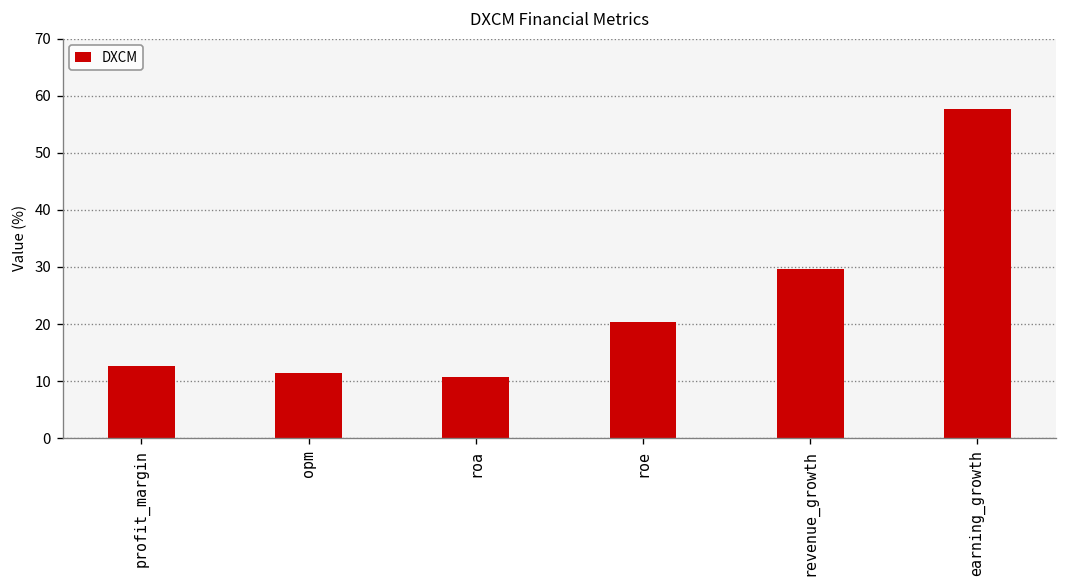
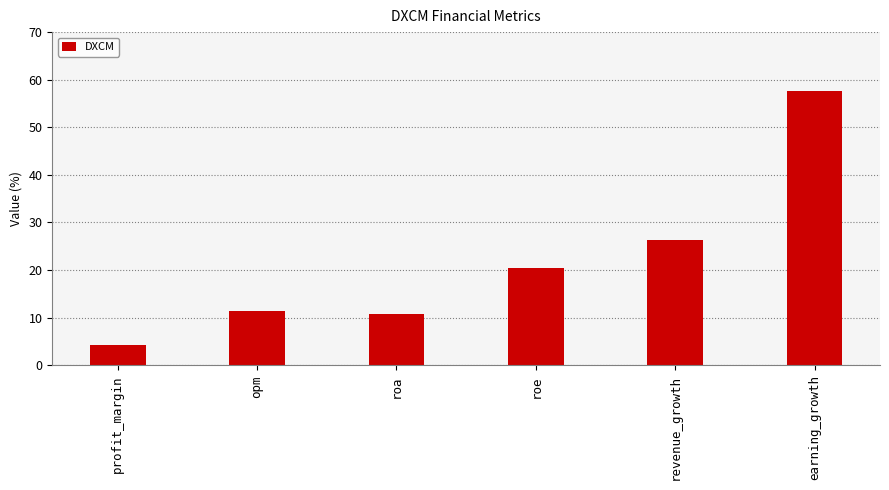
profit_margin: 13 -> 4
revenue_growth: 30 -> 26
